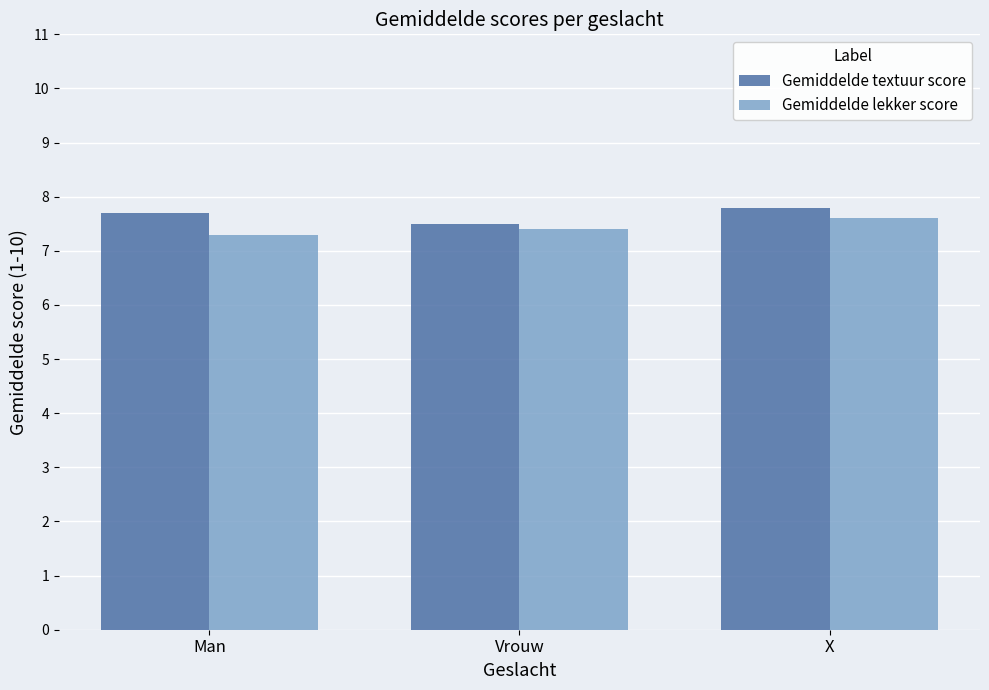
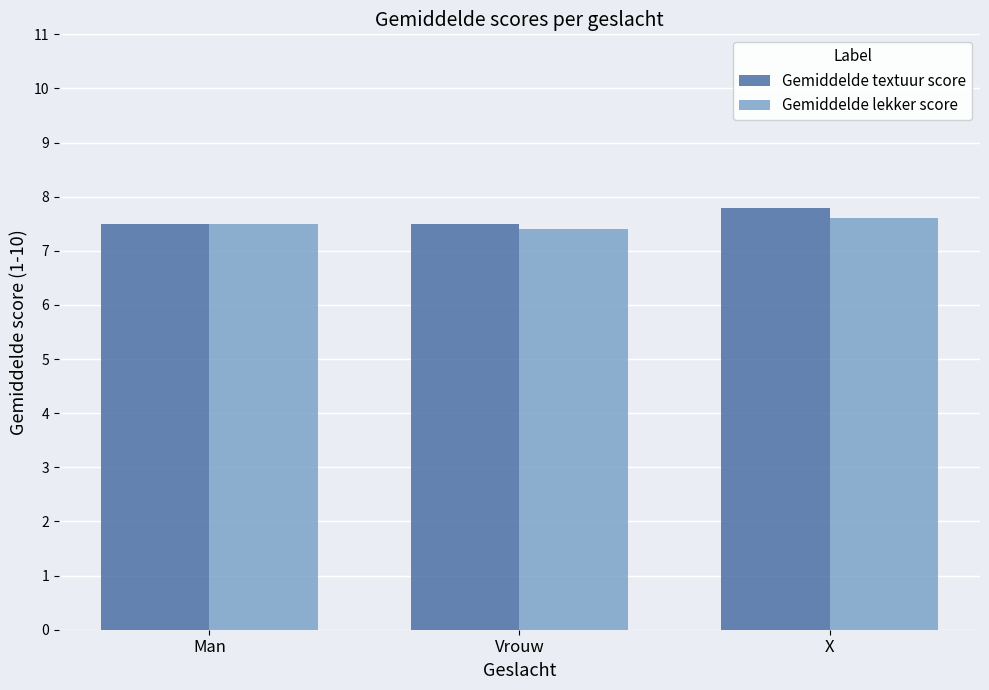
Gemiddelde textuur score, Man: 7.7 -> 7.5
Gemiddelde lekker score, Man: 7.3 -> 7.5
